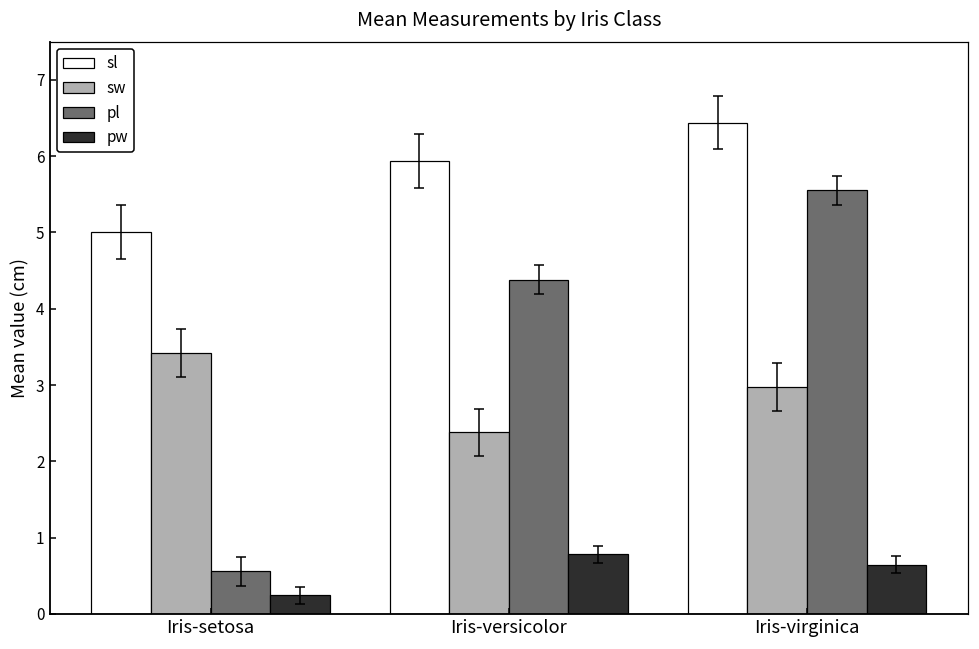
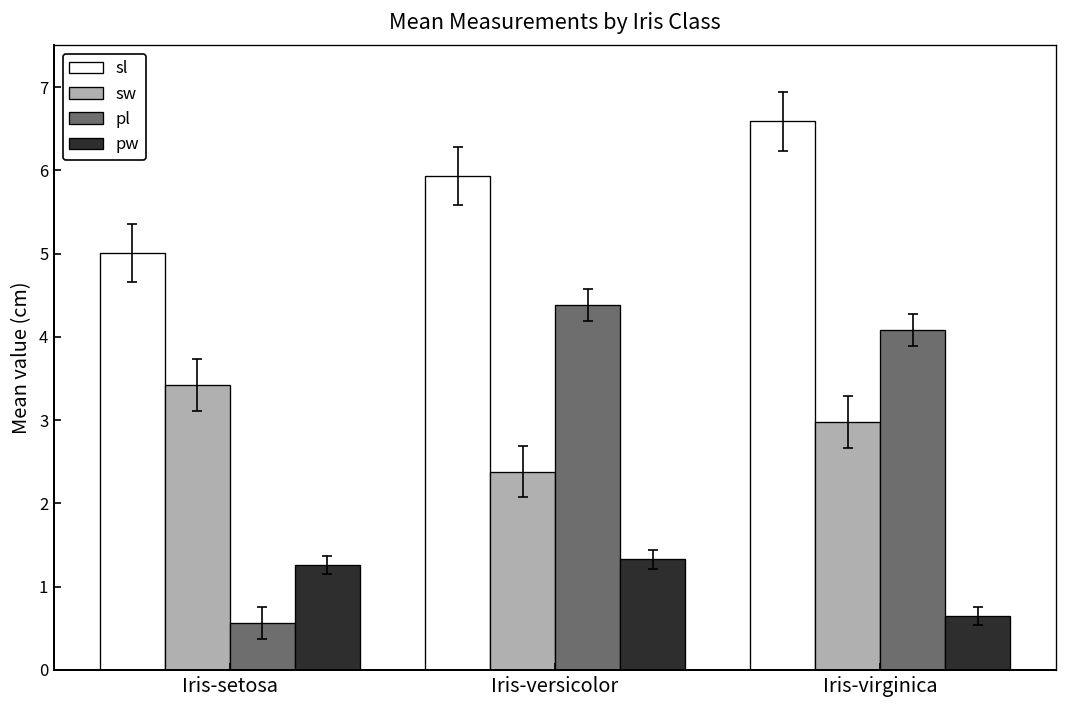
pw, Iris-setosa: 0.2 -> 1.3
pw, Iris-versicolor: 0.8 -> 1.3
sl, Iris-virginica: 6.4 -> 6.6
pl, Iris-virginica: 5.6 -> 4.1
